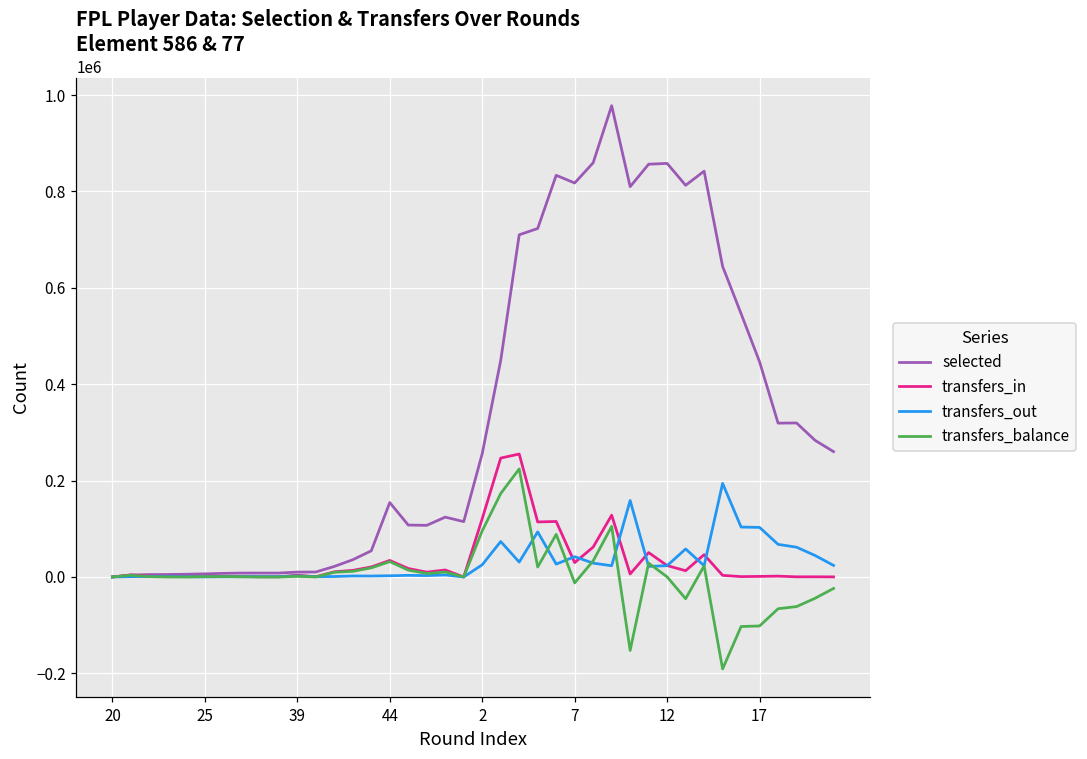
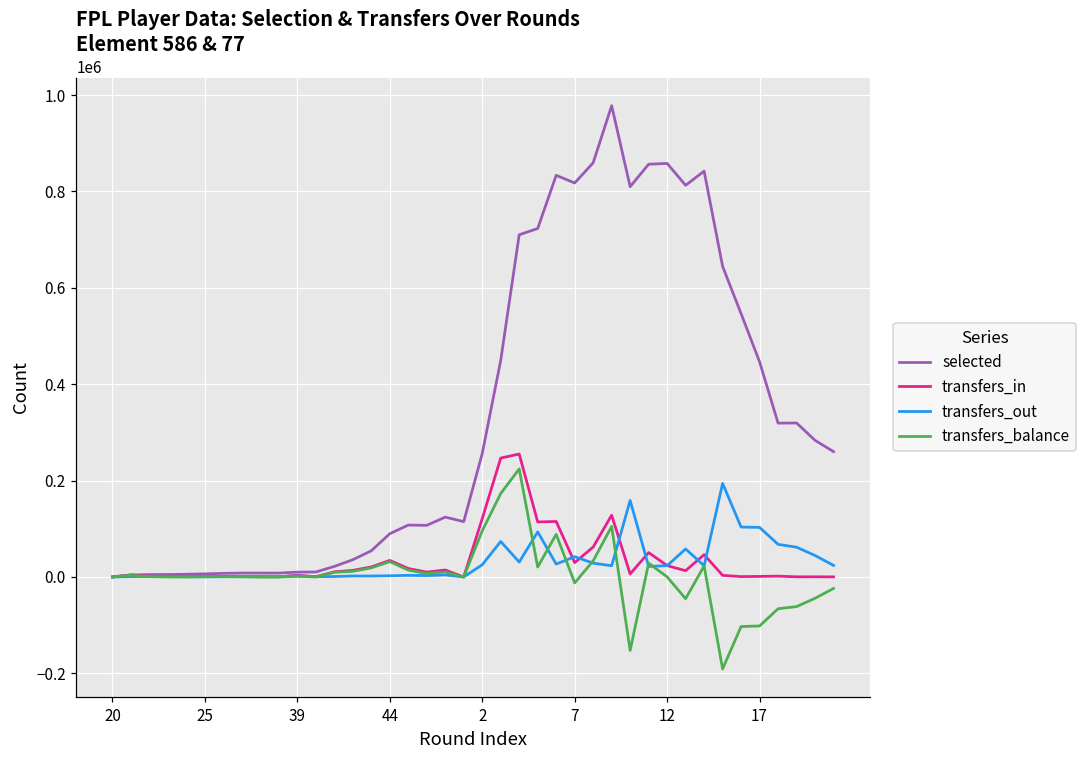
selected, 44: 150000 -> 90000
